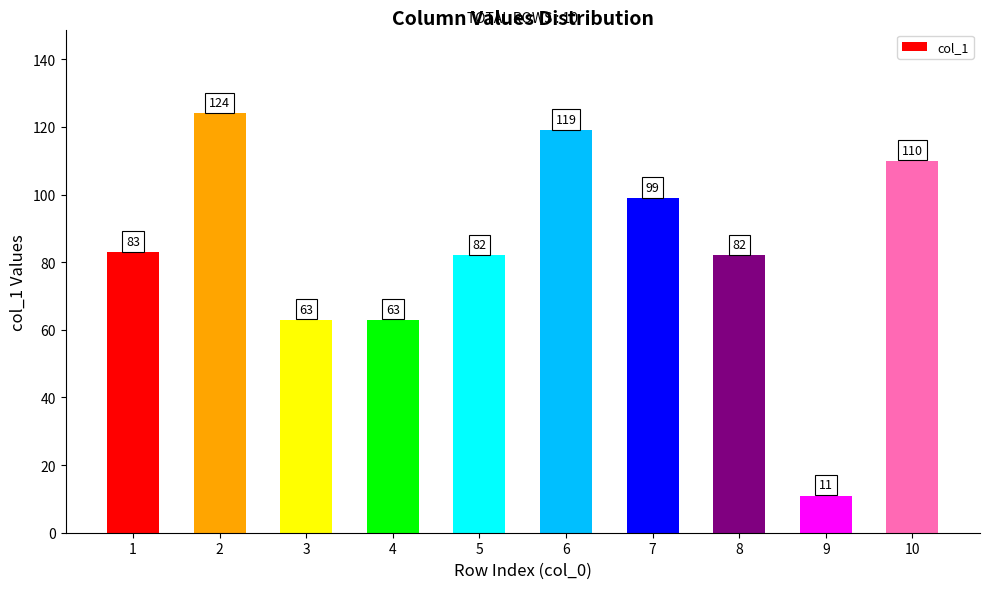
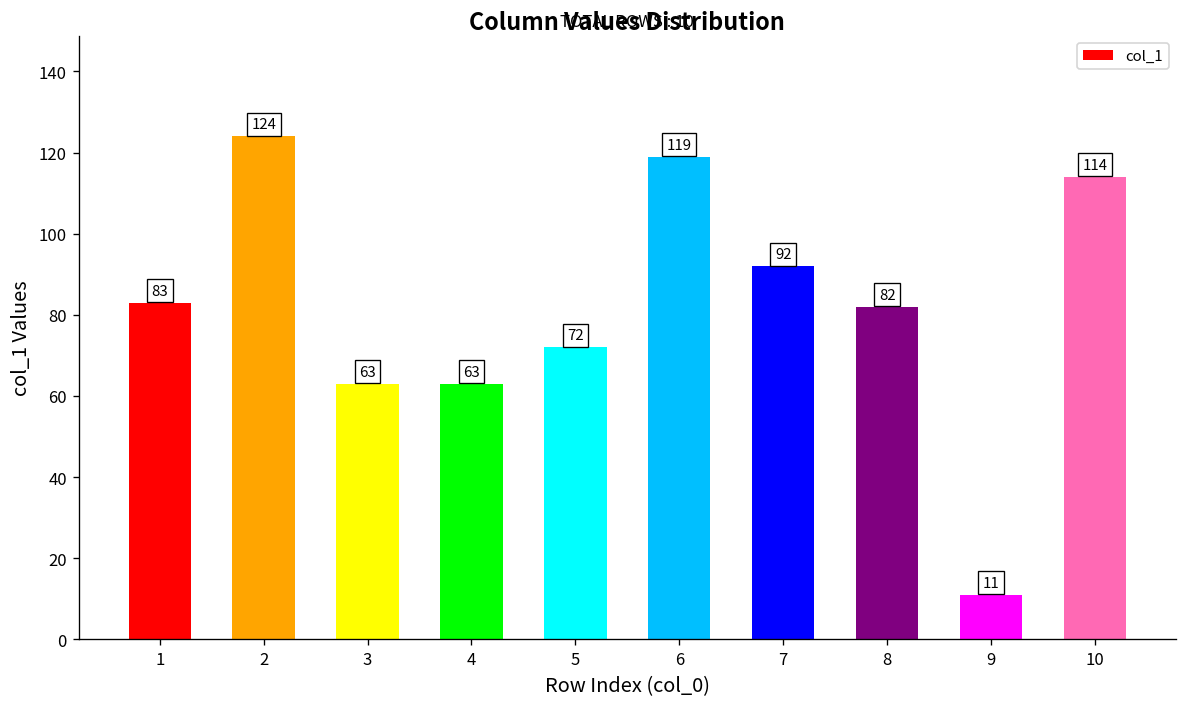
5: 82 -> 72
7: 99 -> 92
10: 110 -> 114
